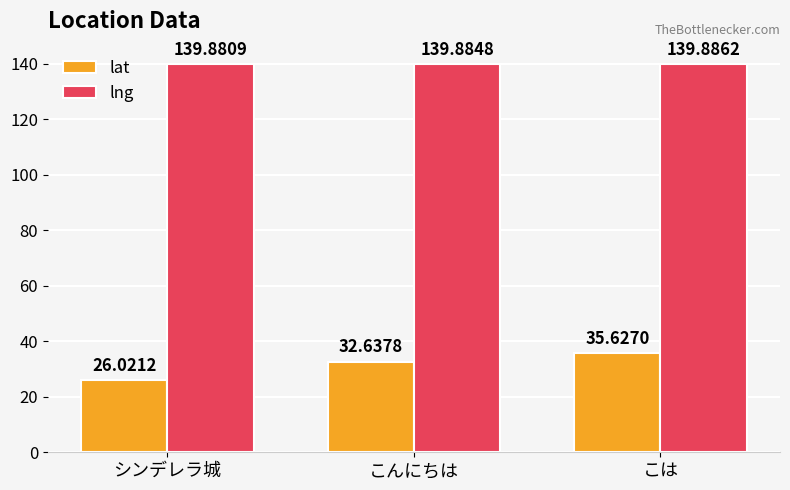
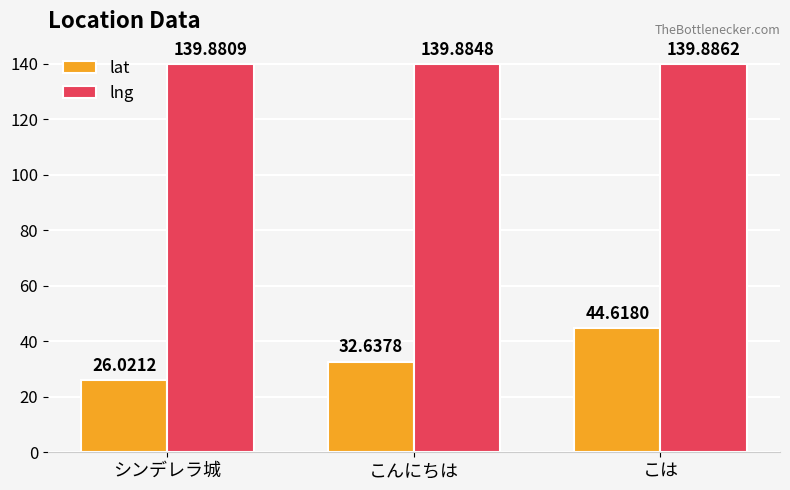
lat, こは: 35.6270 -> 44.6180
